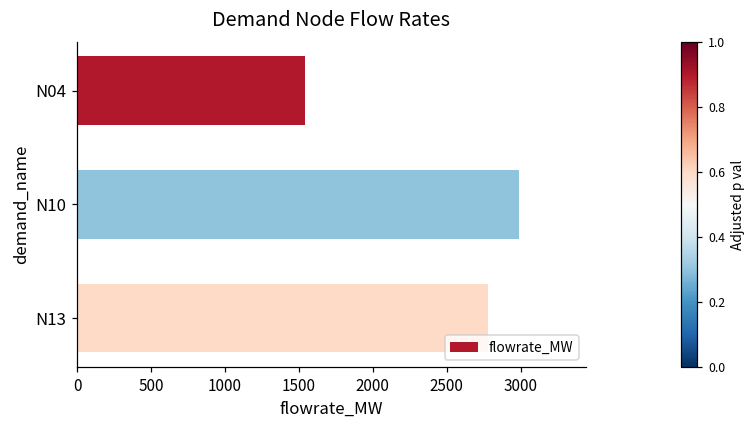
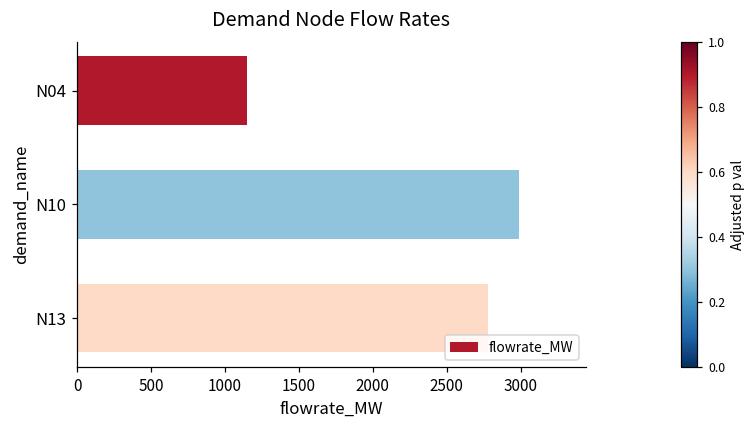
N04: 1540 -> 1150
